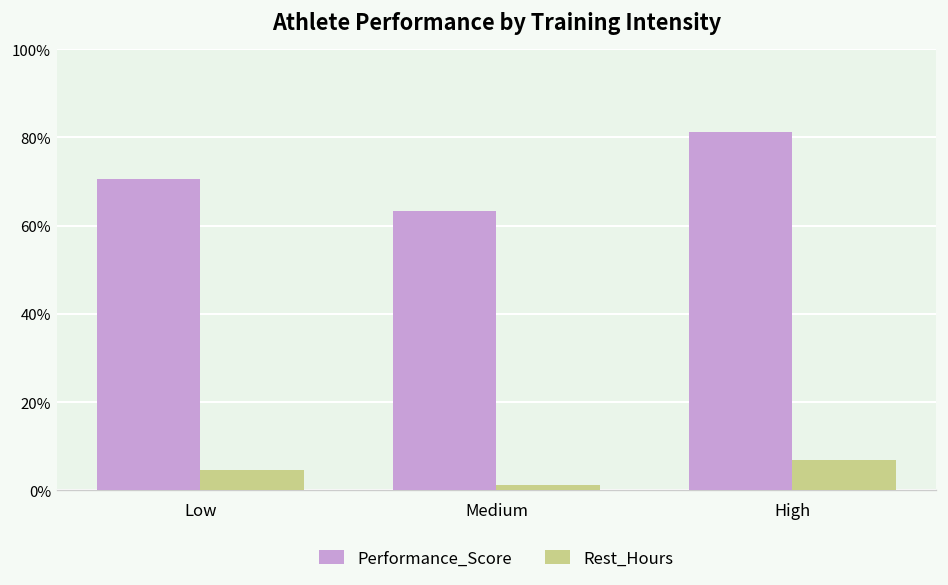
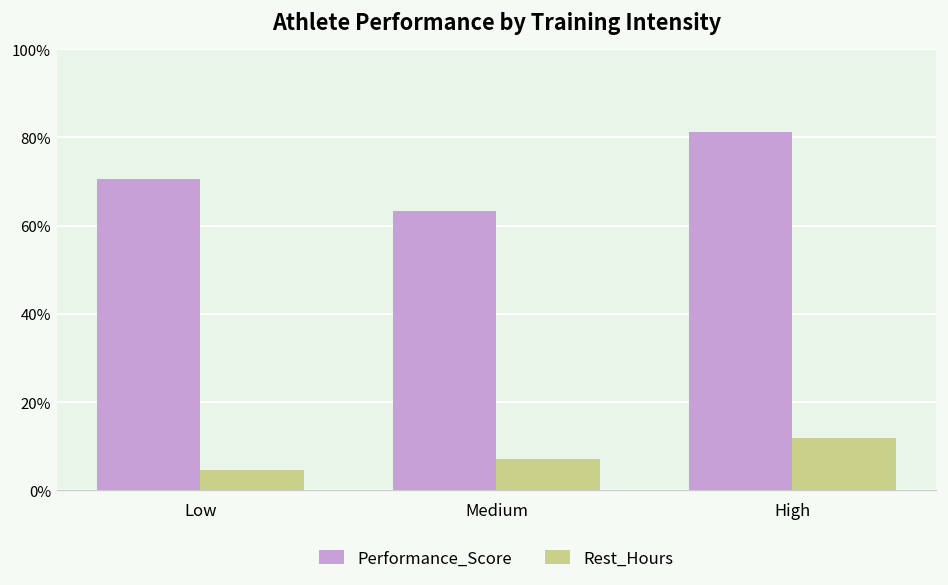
Rest_Hours, Medium: 1% -> 7%
Rest_Hours, High: 7% -> 12%
